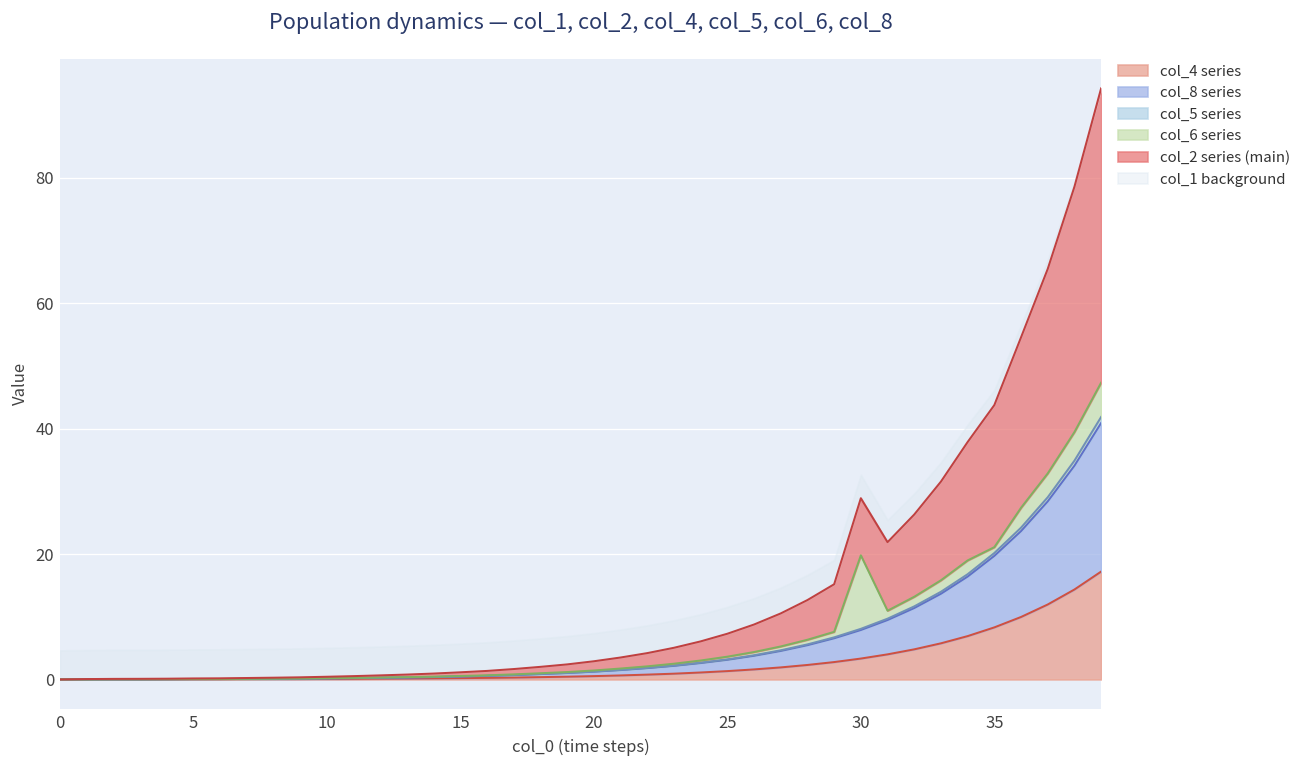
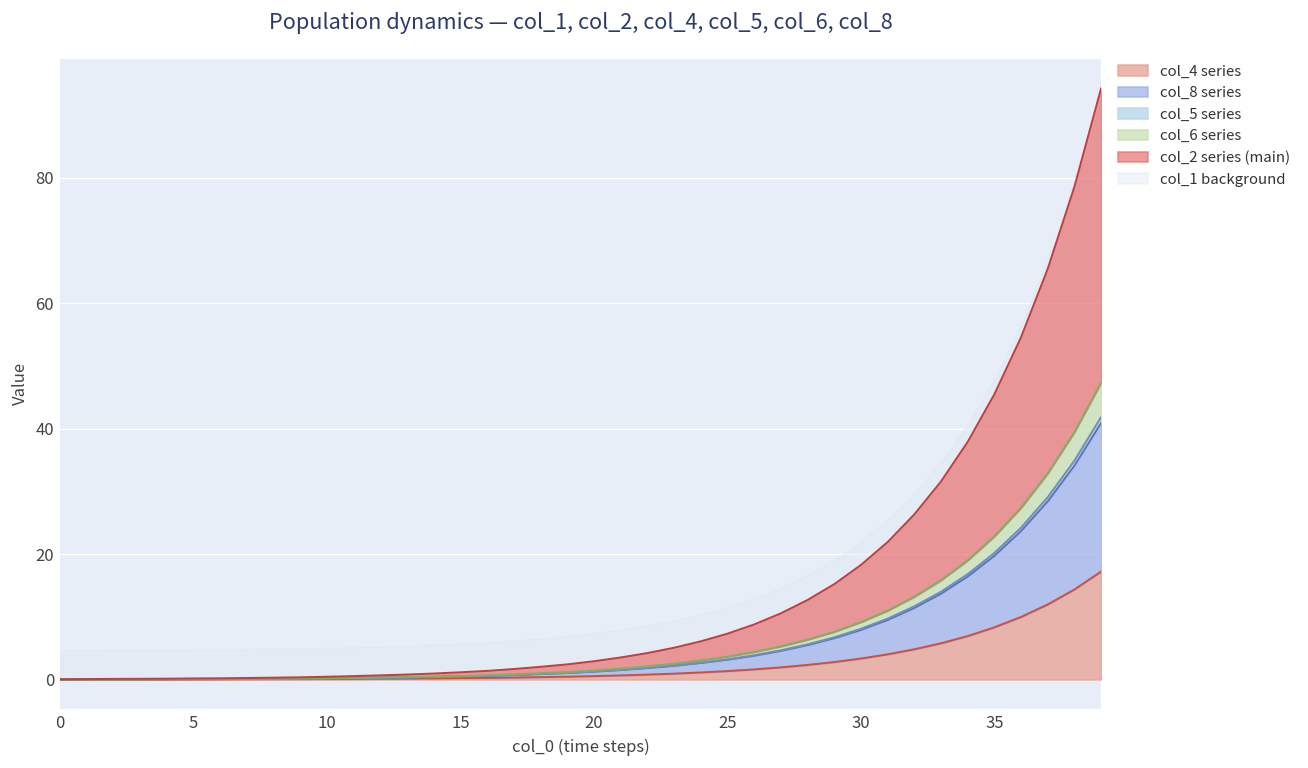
col_6 series, 30: 12 -> 1
col_6 series, 35: 1 -> 3
